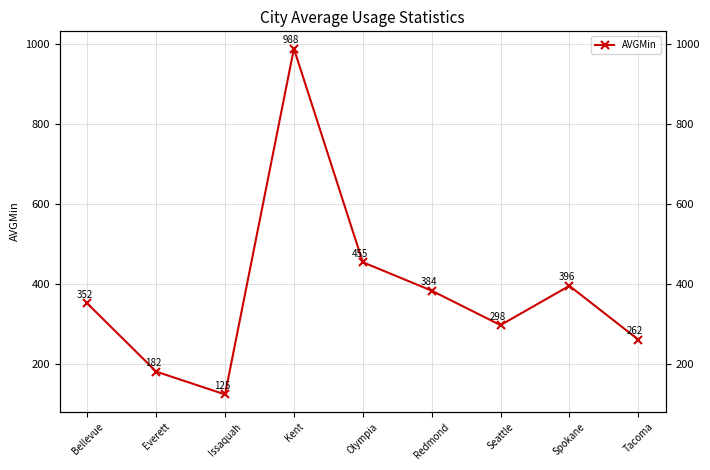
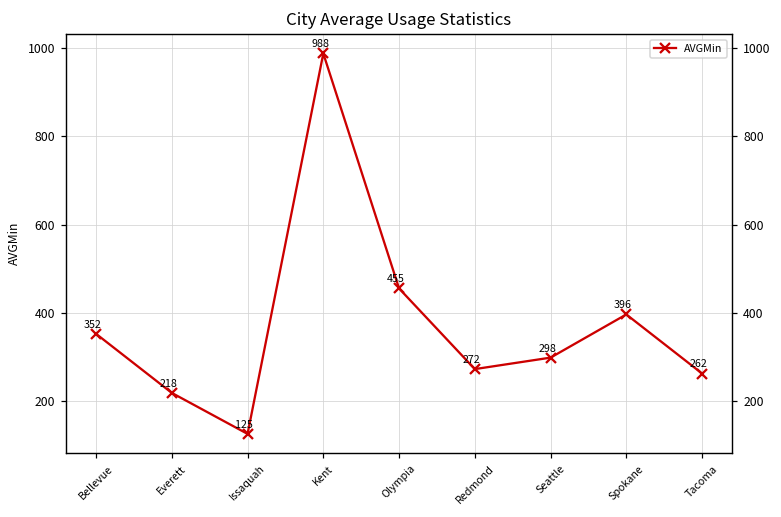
Everett: 182 -> 218
Redmond: 384 -> 272
